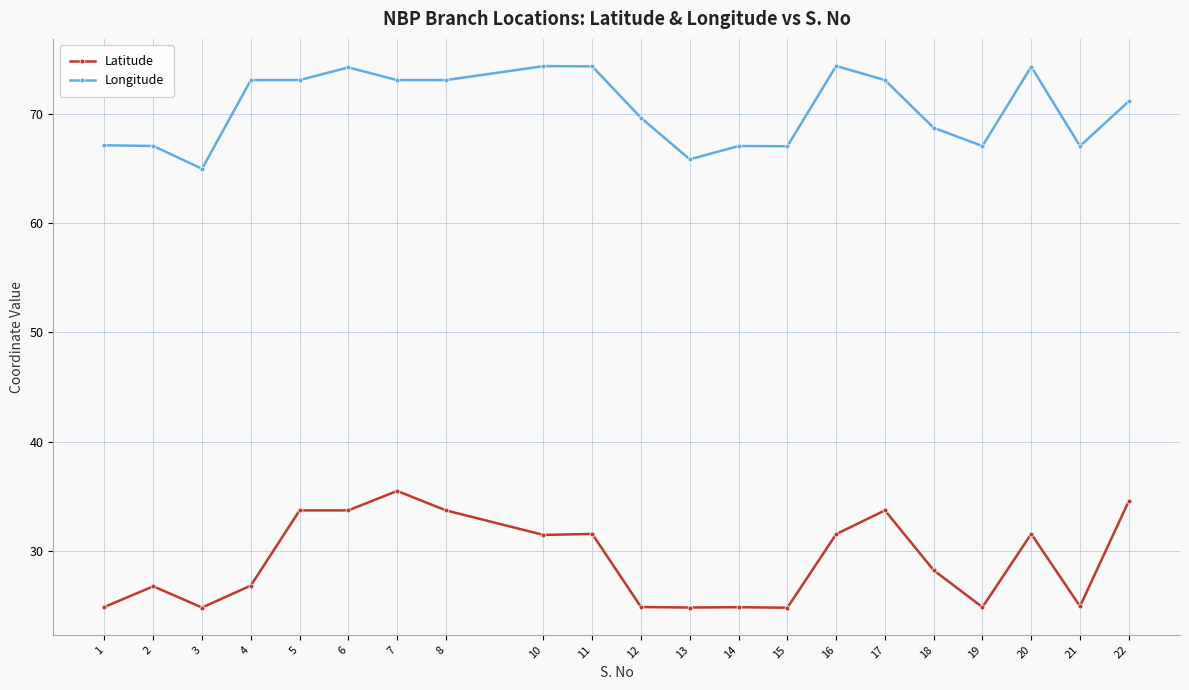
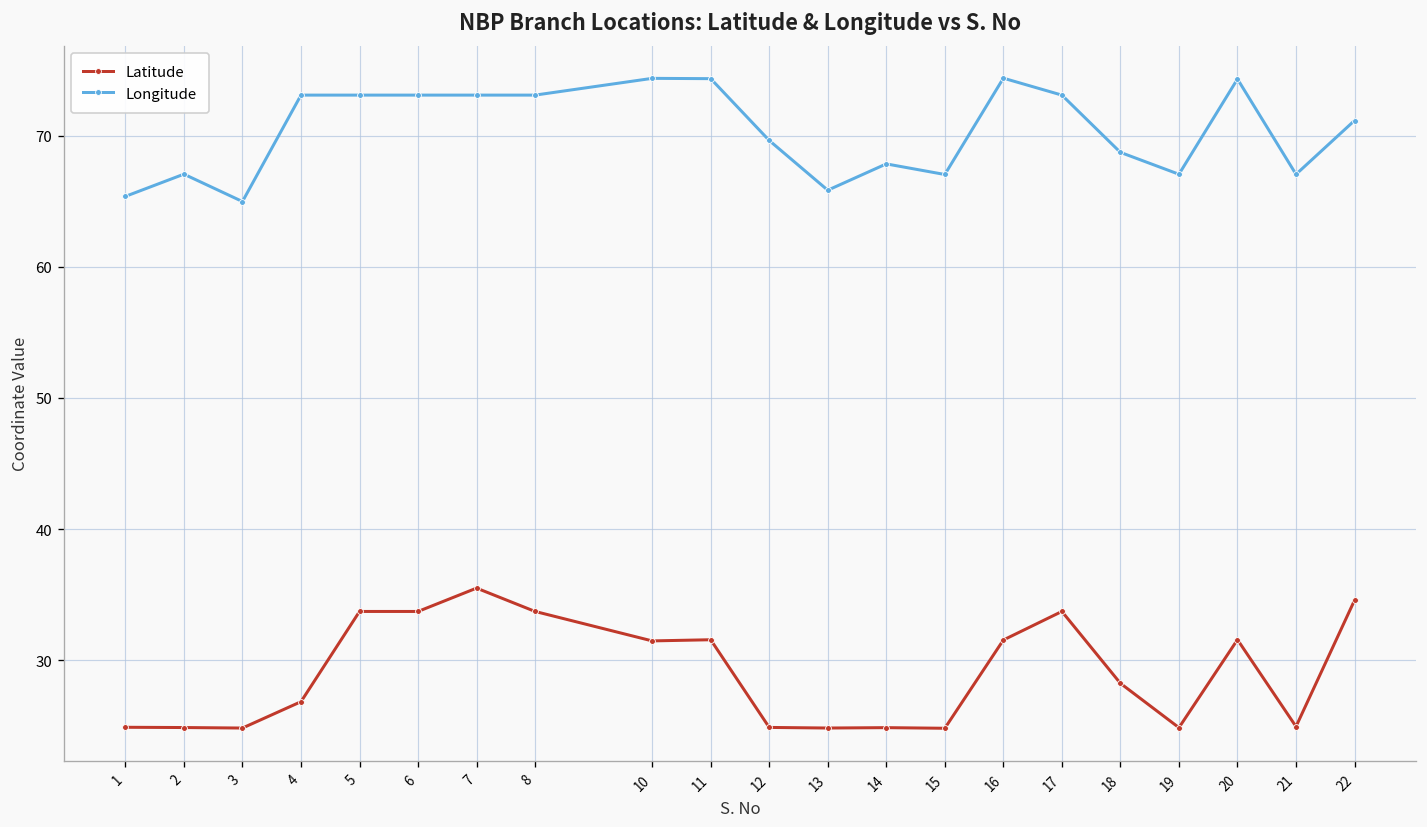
Longitude, 1: 67.1 -> 65.4
Latitude, 2: 26.8 -> 24.9
Longitude, 6: 74.2 -> 73.1
Longitude, 14: 67.1 -> 67.8
